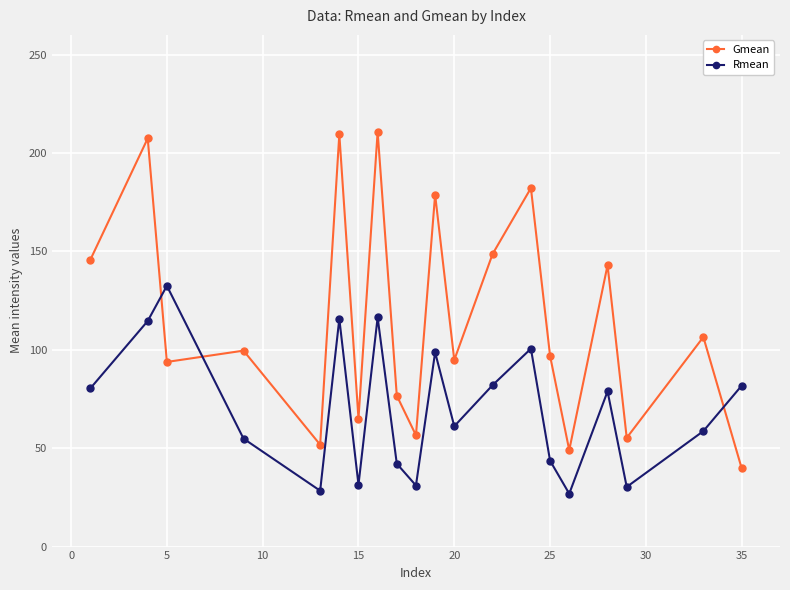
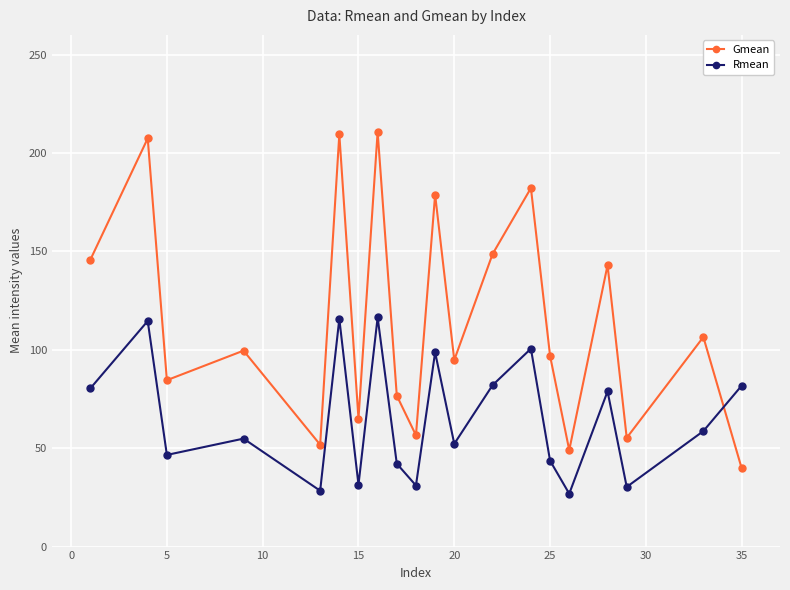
Gmean, 5: 94 -> 85
Rmean, 5: 133 -> 47
Rmean, 20: 61 -> 52
